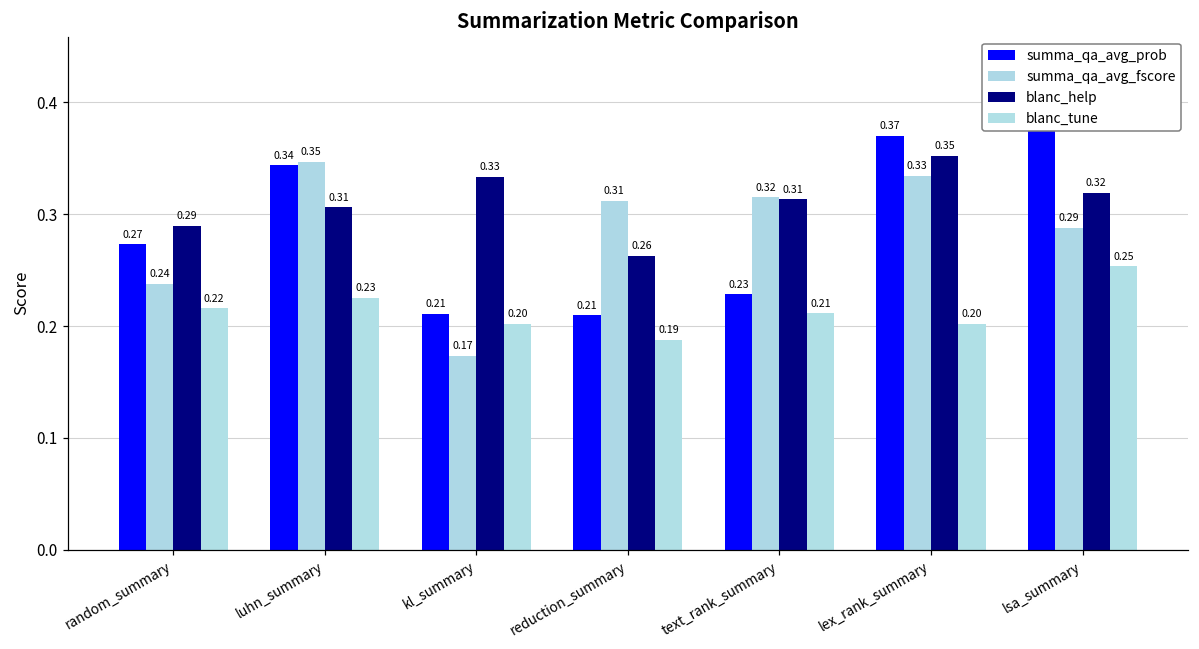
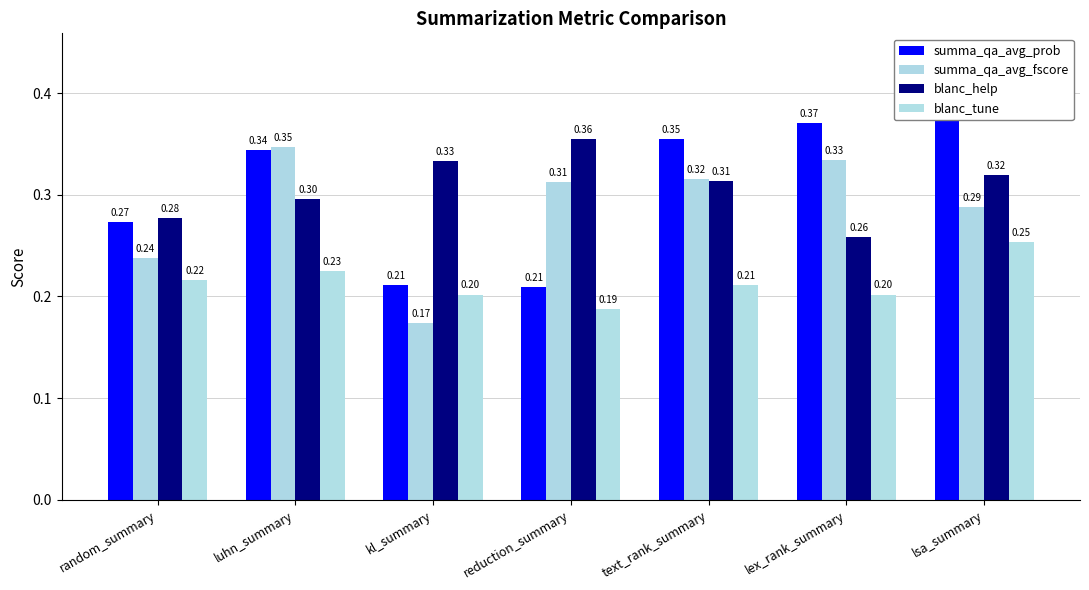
blanc_help, random_summary: 0.29 -> 0.28
blanc_help, luhn_summary: 0.31 -> 0.30
blanc_help, reduction_summary: 0.26 -> 0.36
summa_qa_avg_prob, text_rank_summary: 0.23 -> 0.35
blanc_help, lex_rank_summary: 0.35 -> 0.26
